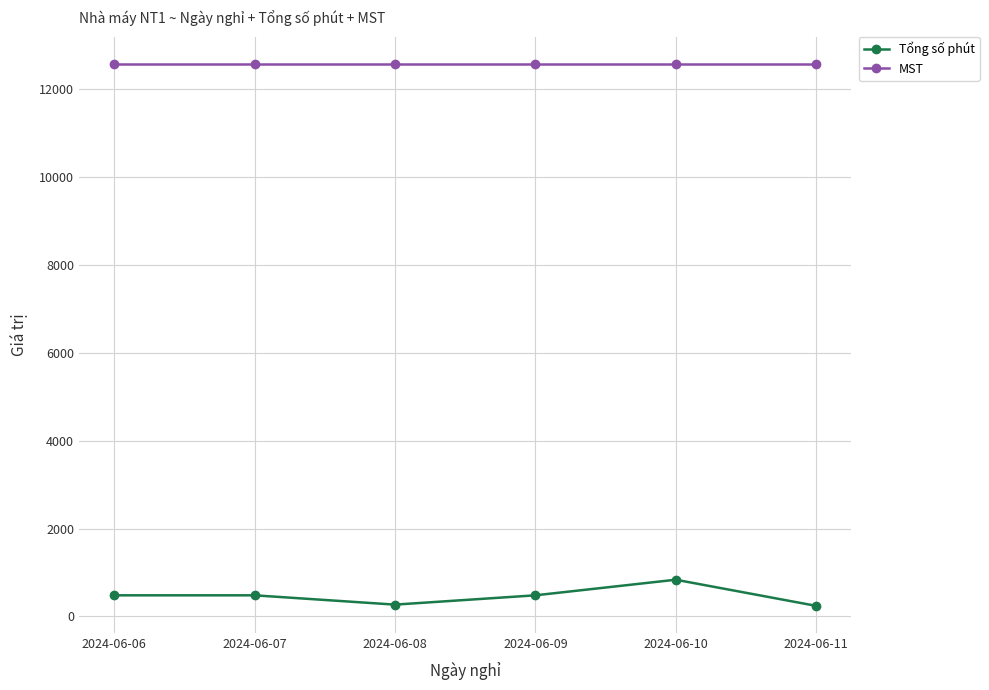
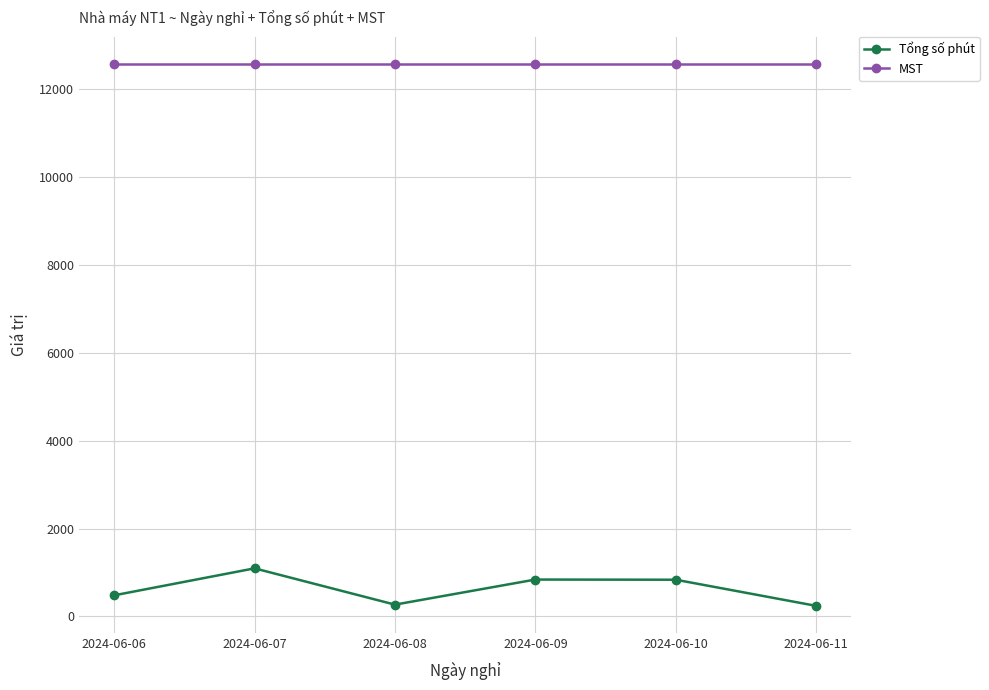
Tổng số phút, 2024-06-07: 500 -> 1100
Tổng số phút, 2024-06-09: 500 -> 800
